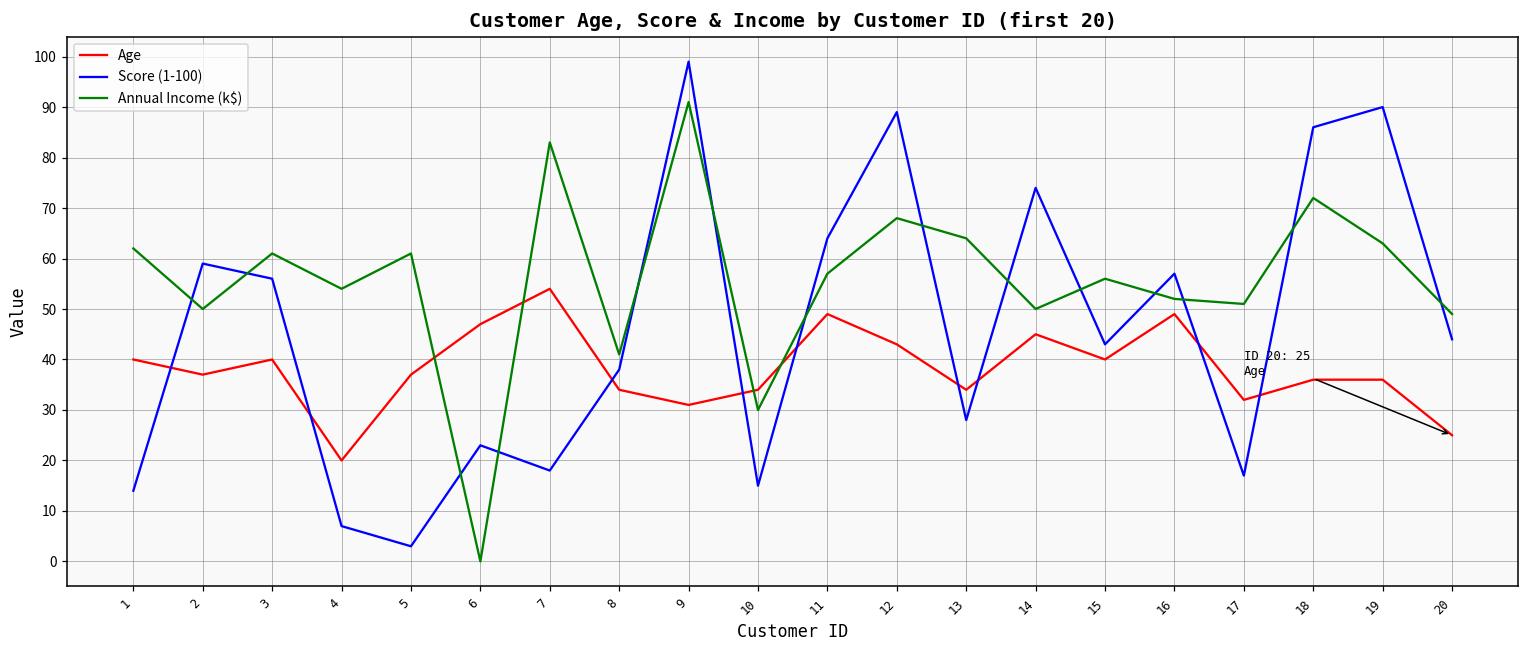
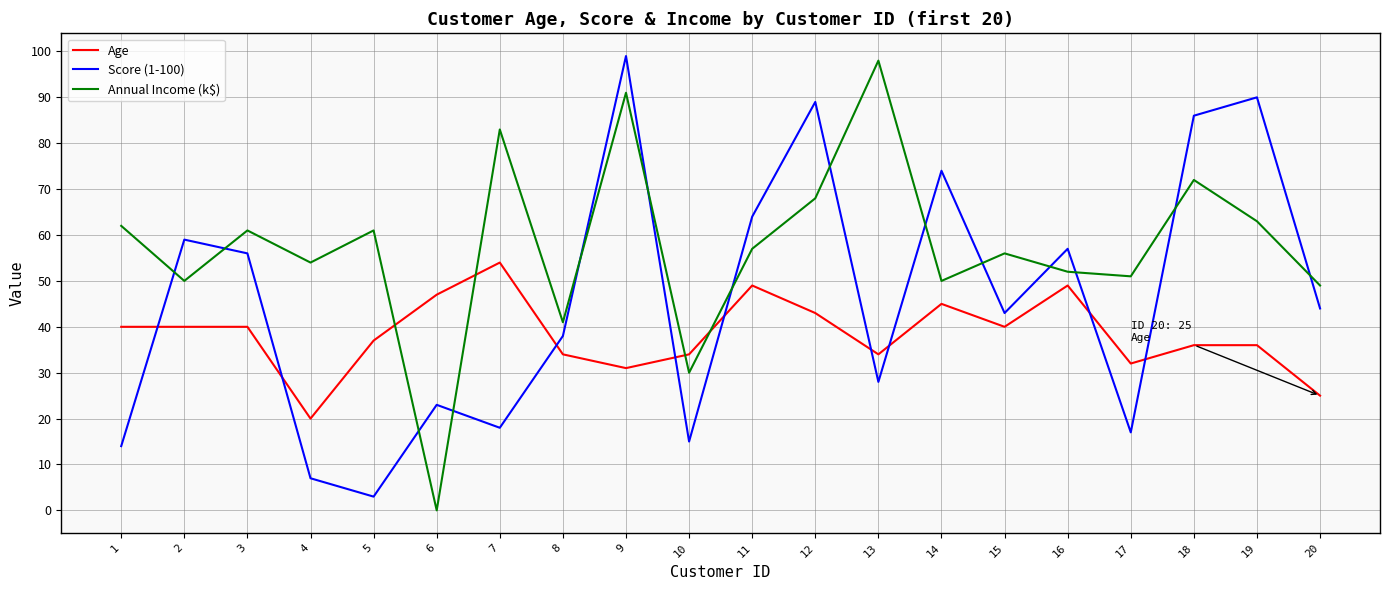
Age, 2: 37 -> 40
Annual Income (k$), 13: 64 -> 98
